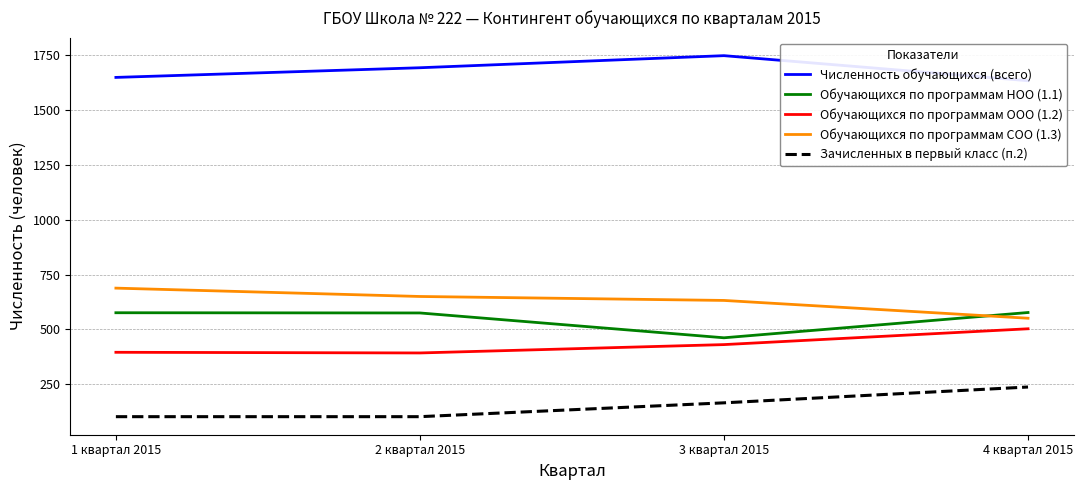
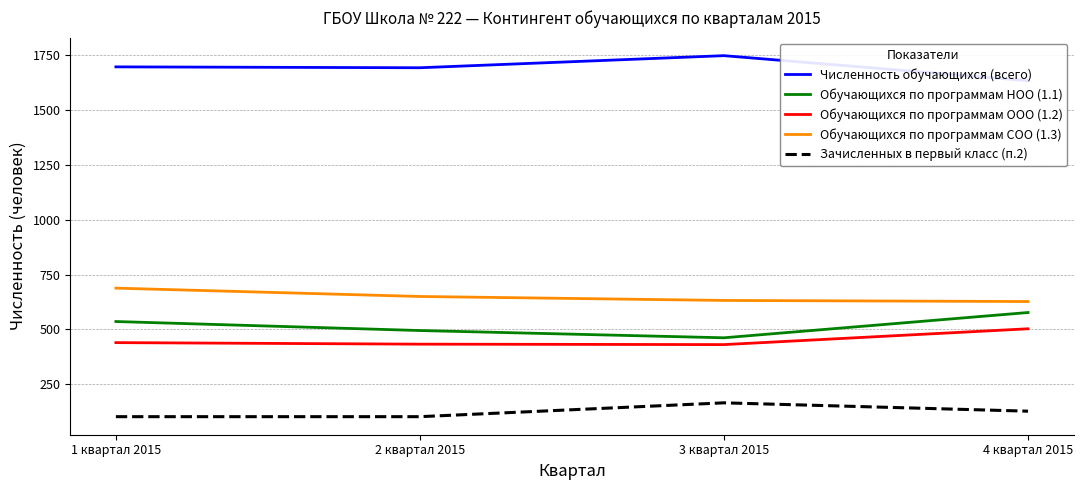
Численность обучающихся (всего), 1 квартал 2015: 1650 -> 1700
Обучающихся по программам НОО (1.1), 1 квартал 2015: 580 -> 540
Обучающихся по программам ООО (1.2), 1 квартал 2015: 400 -> 440
Обучающихся по программам НОО (1.1), 2 квартал 2015: 580 -> 500
Обучающихся по программам ООО (1.2), 2 квартал 2015: 390 -> 430
Обучающихся по программам СОО (1.3), 4 квартал 2015: 550 -> 630
Зачисленных в первый класс (п.2), 4 квартал 2015: 240 -> 130
